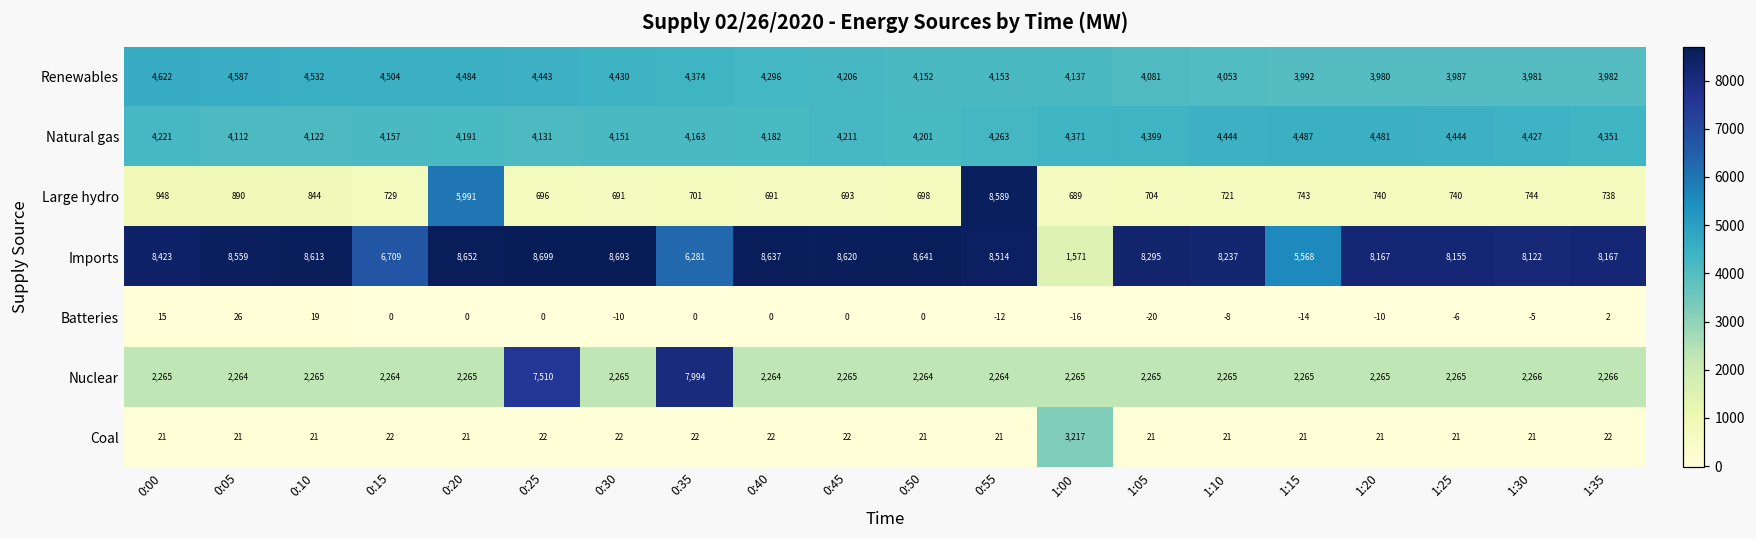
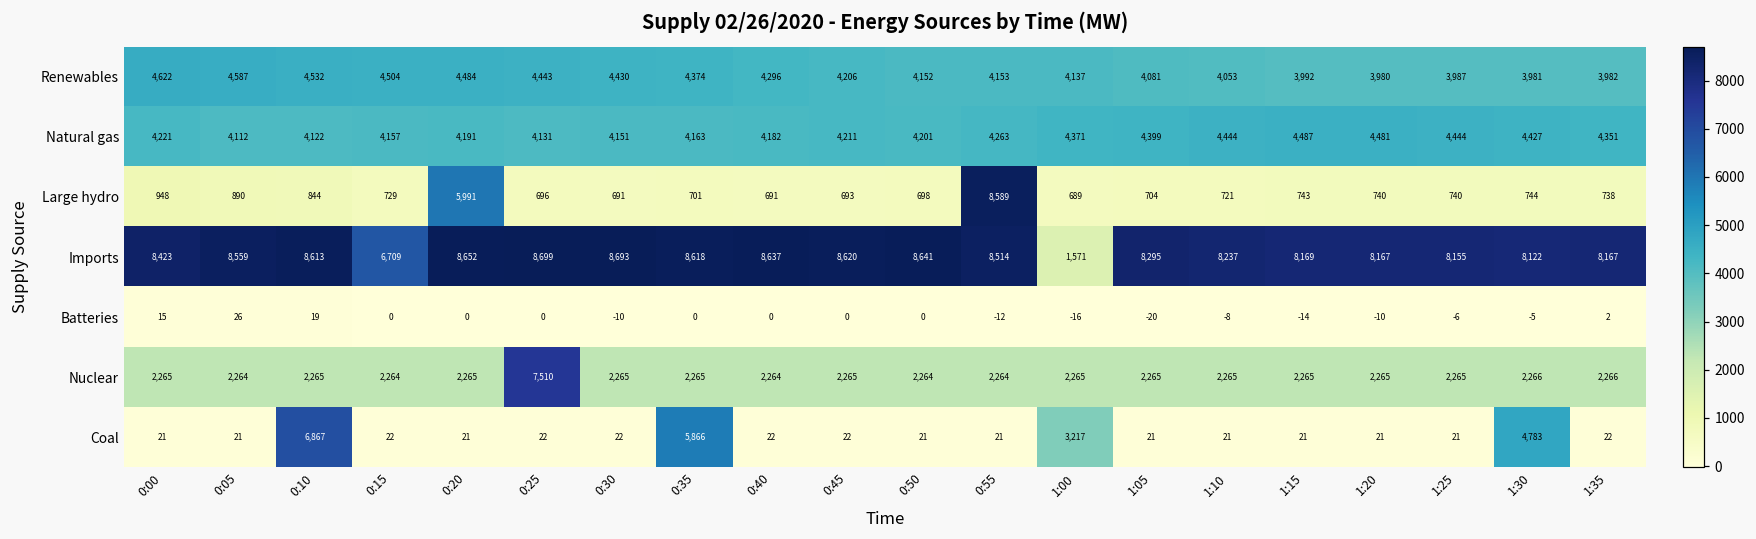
Imports, 0:35: 6,281 -> 8,618
Imports, 1:15: 5,568 -> 8,169
Nuclear, 0:35: 7,994 -> 2,265
Coal, 0:10: 21 -> 6,867
Coal, 0:35: 22 -> 5,866
Coal, 1:30: 21 -> 4,783
